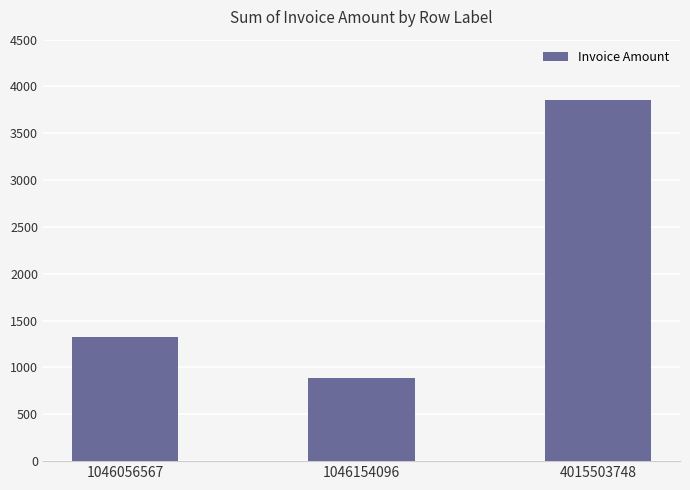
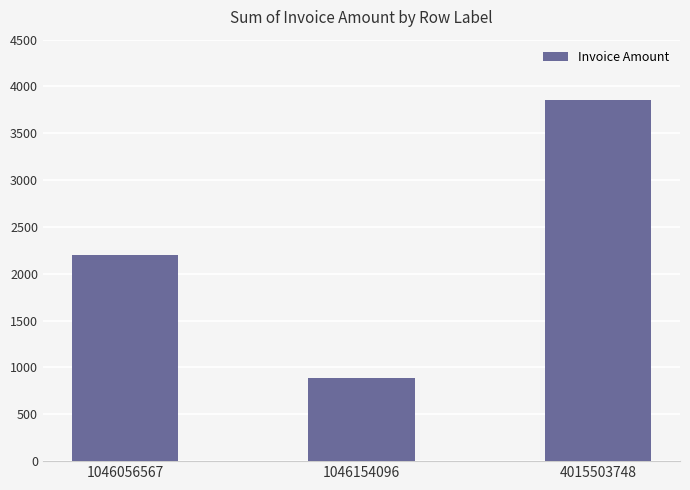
1046056567: 1300 -> 2200
